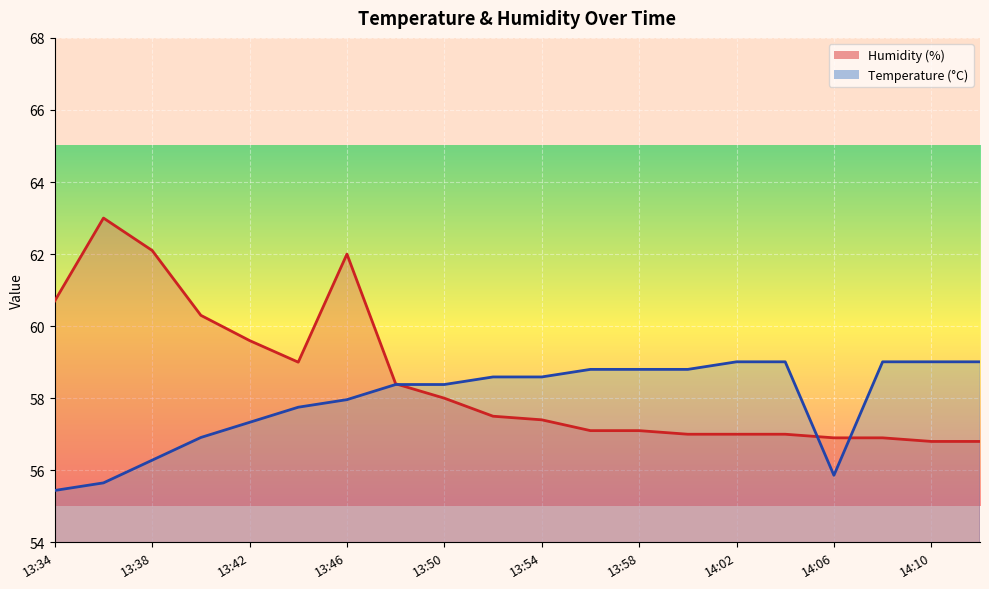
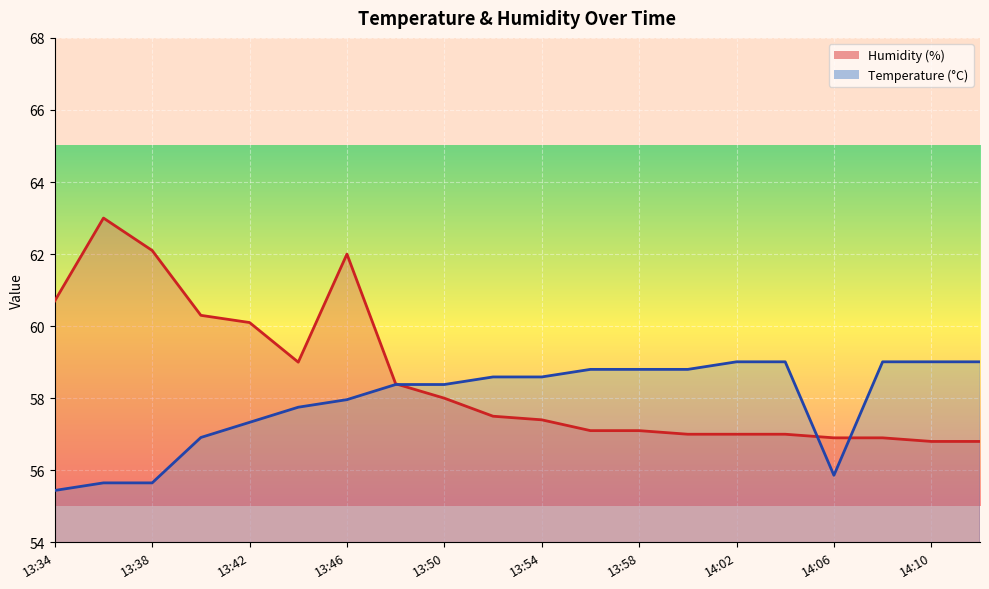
Temperature (°C), 13:38: 56.3 -> 55.7
Humidity (%), 13:42: 59.6 -> 60.1
